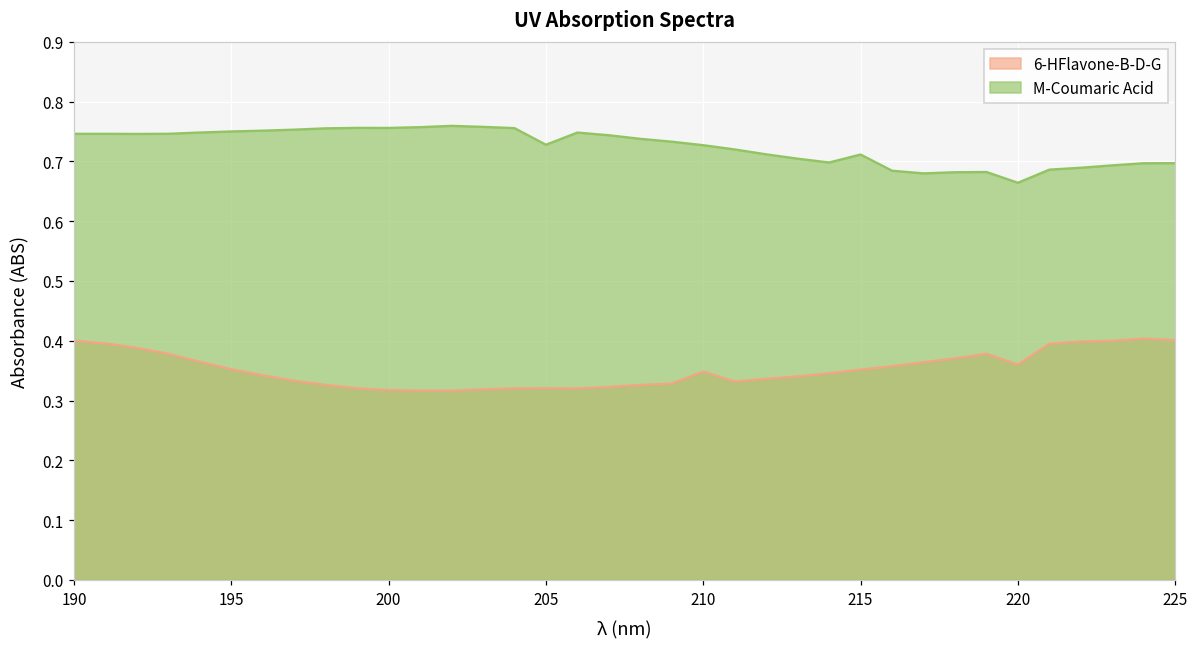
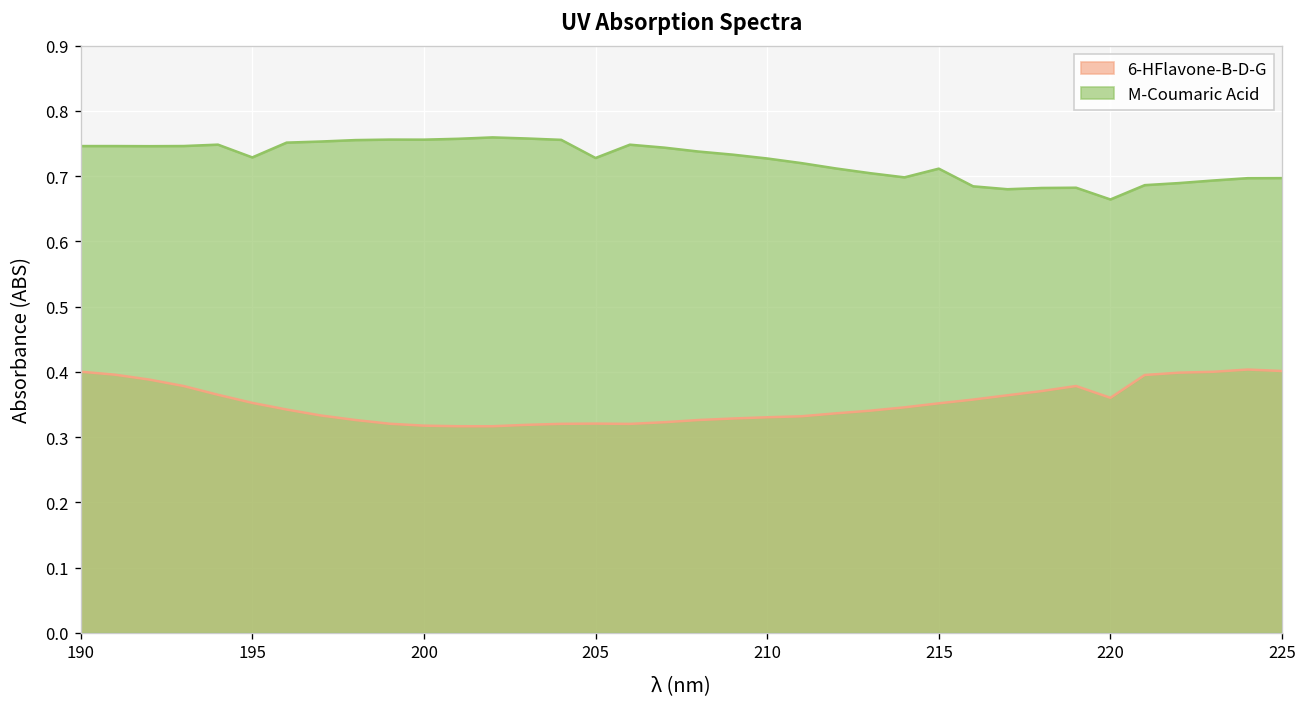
M-Coumaric Acid, 195: 0.75 -> 0.73
6-HFlavone-B-D-G, 210: 0.35 -> 0.33
